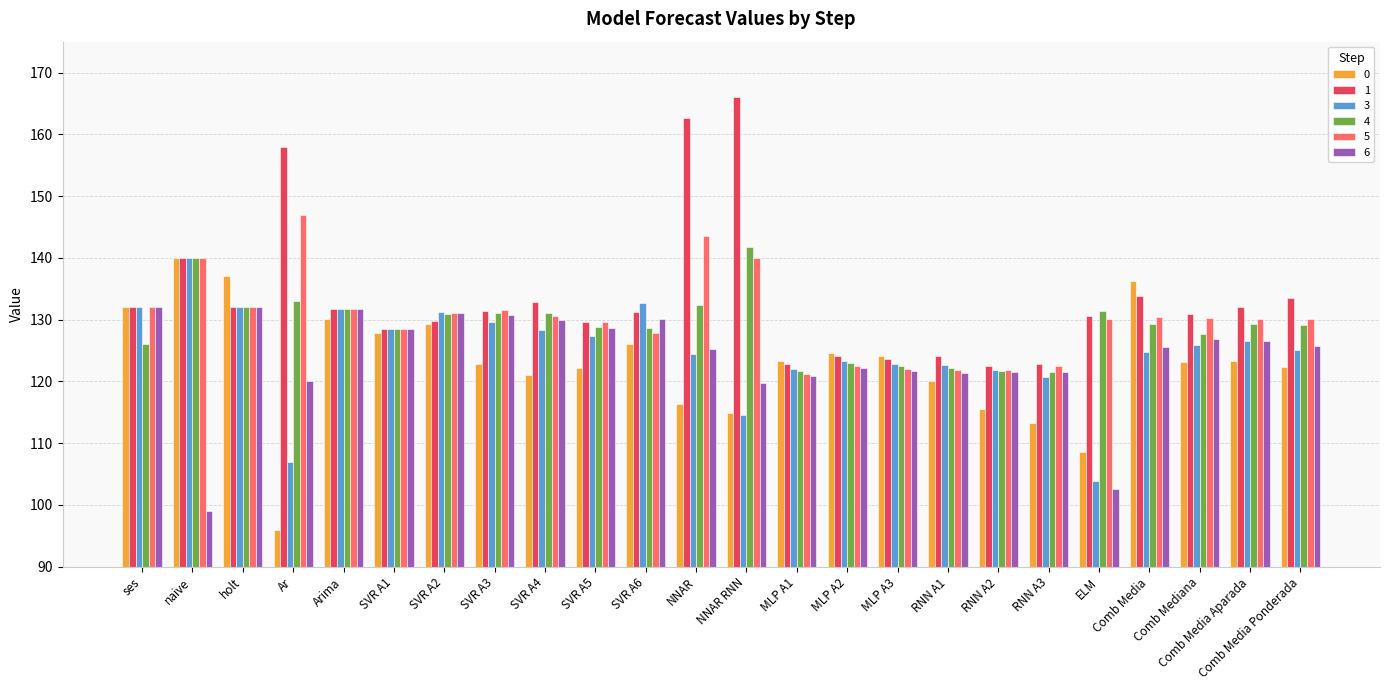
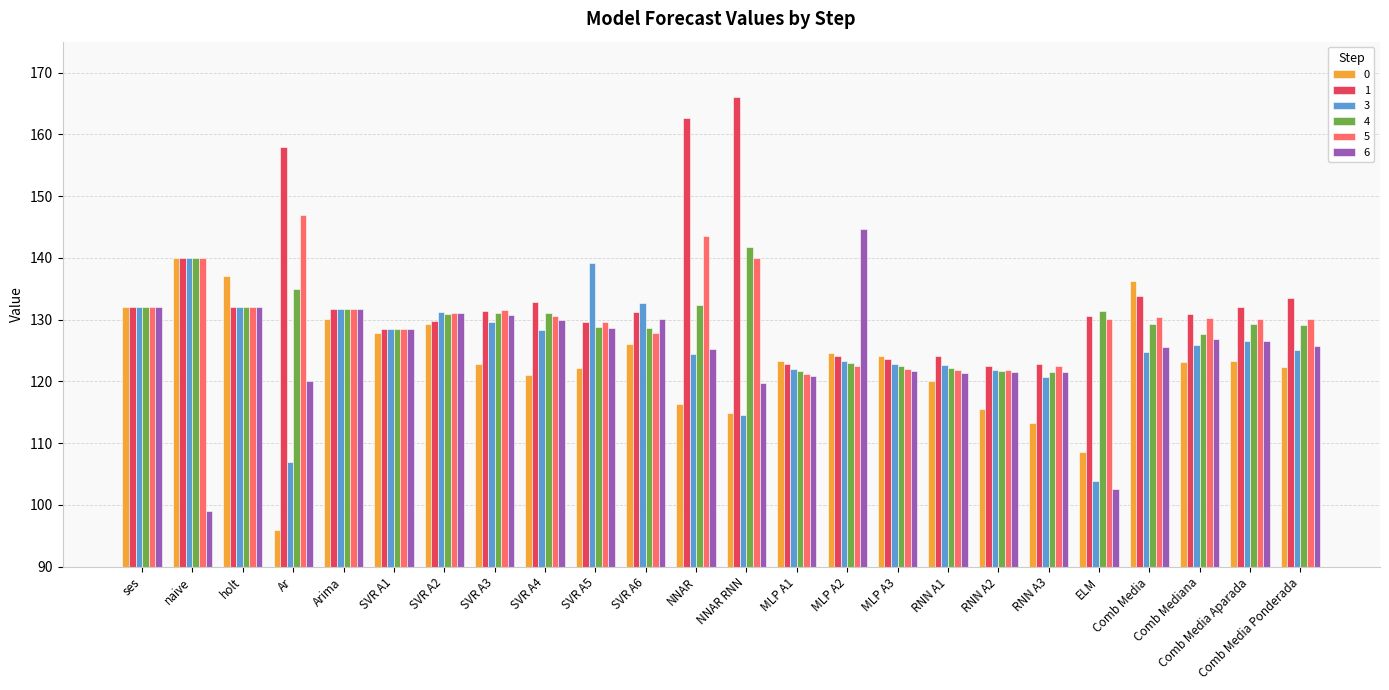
4, ses: 126 -> 132
4, Ar: 133 -> 135
3, SVR A5: 127 -> 139
6, MLP A2: 122 -> 145
